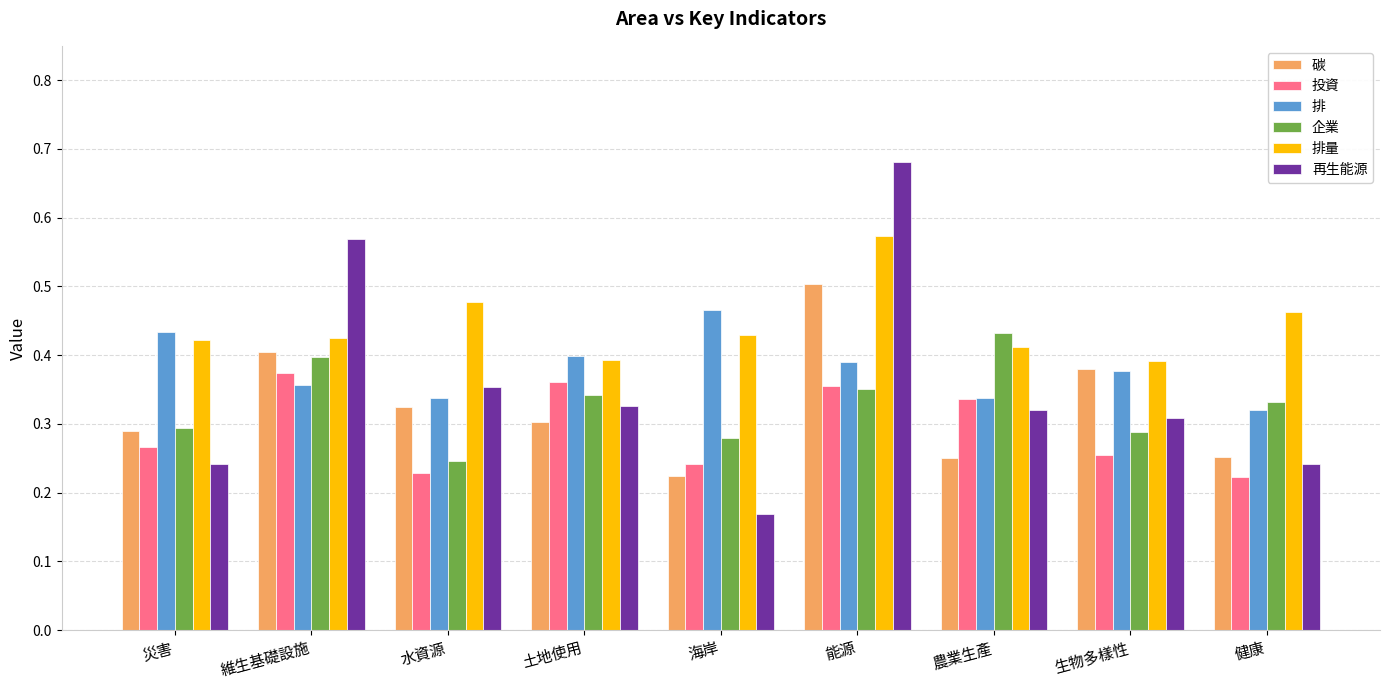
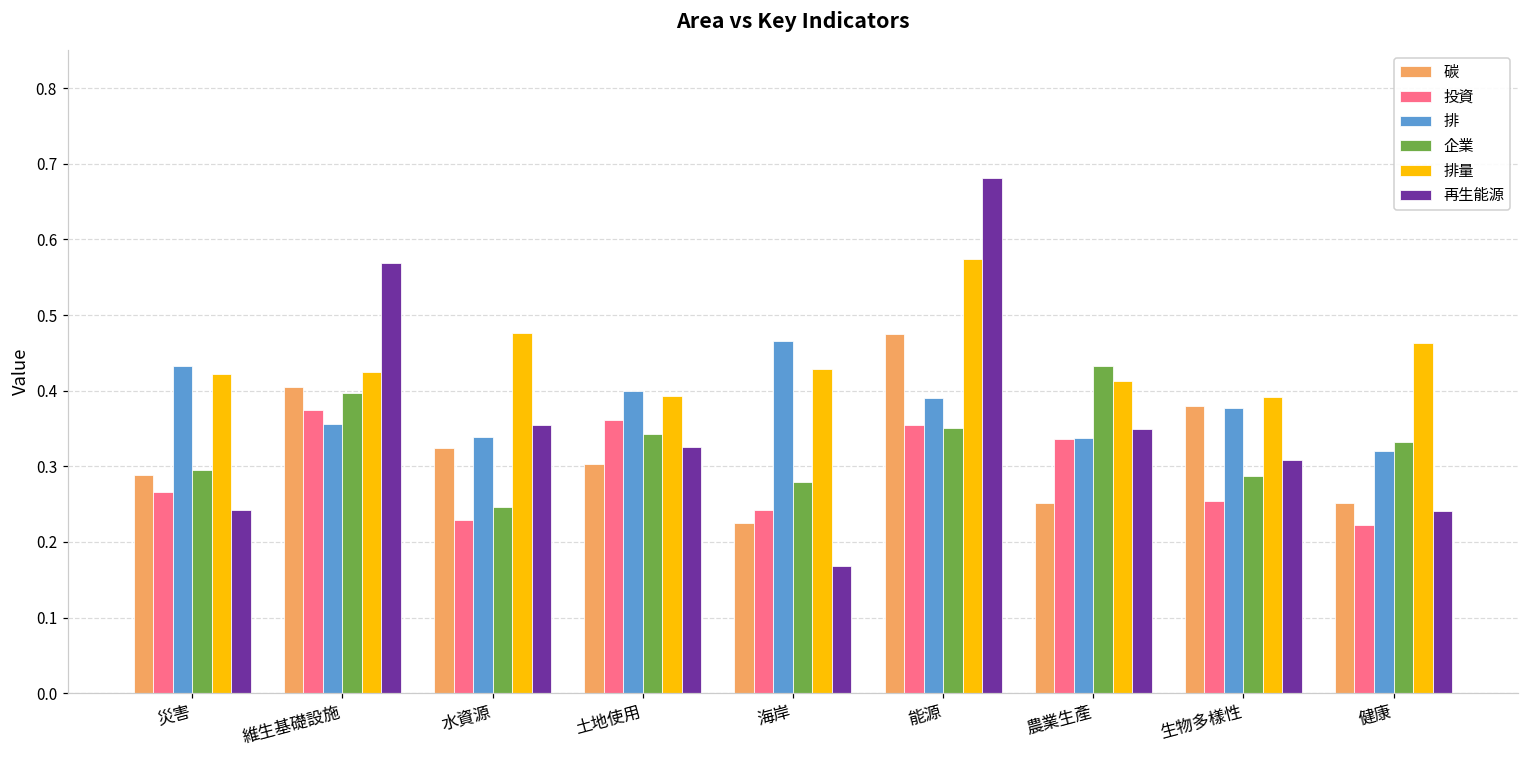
碳, 能源: 0.50 -> 0.48
再生能源, 農業生產: 0.32 -> 0.35
